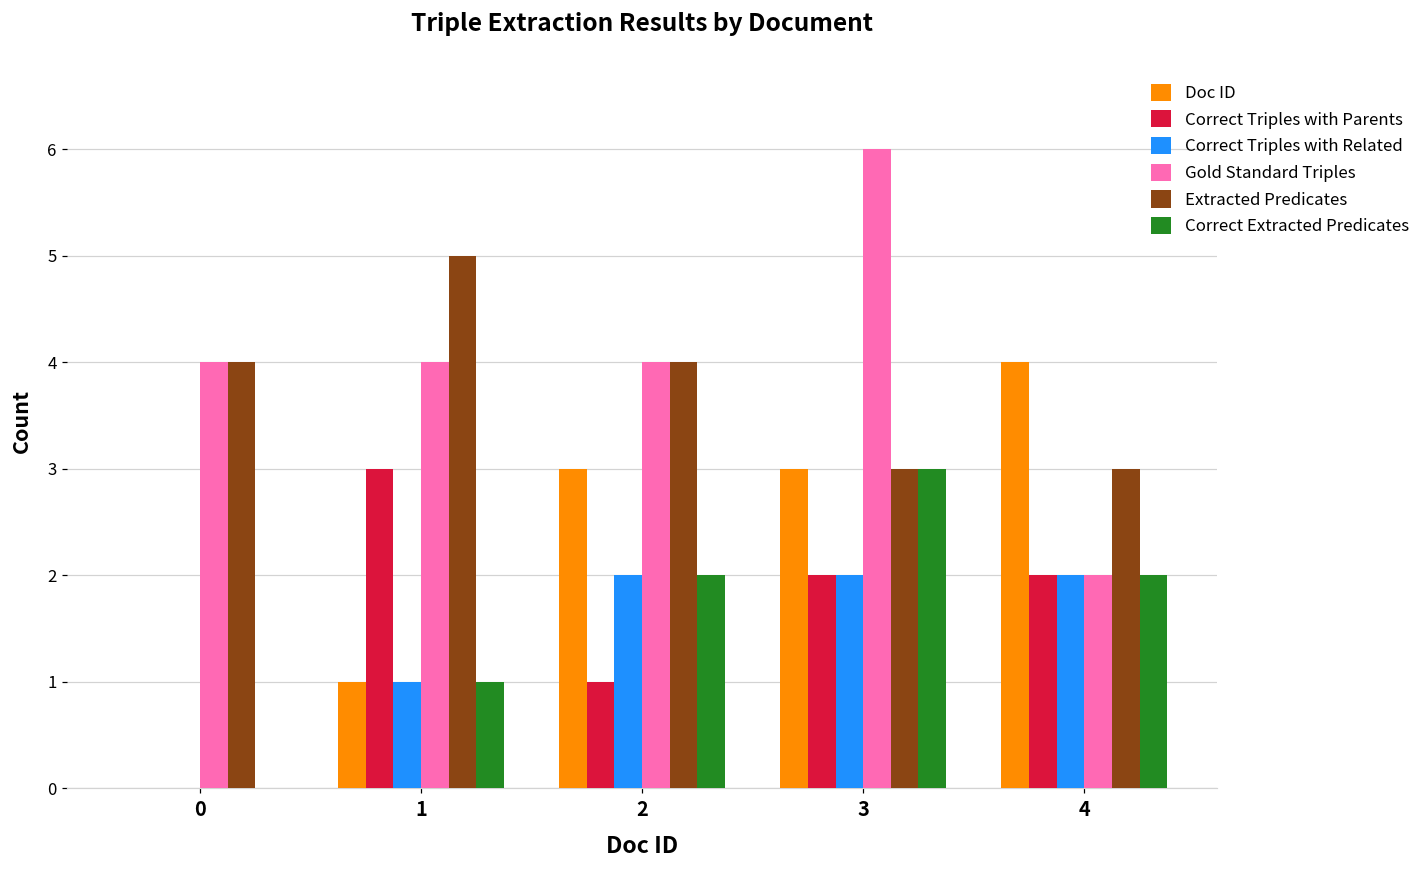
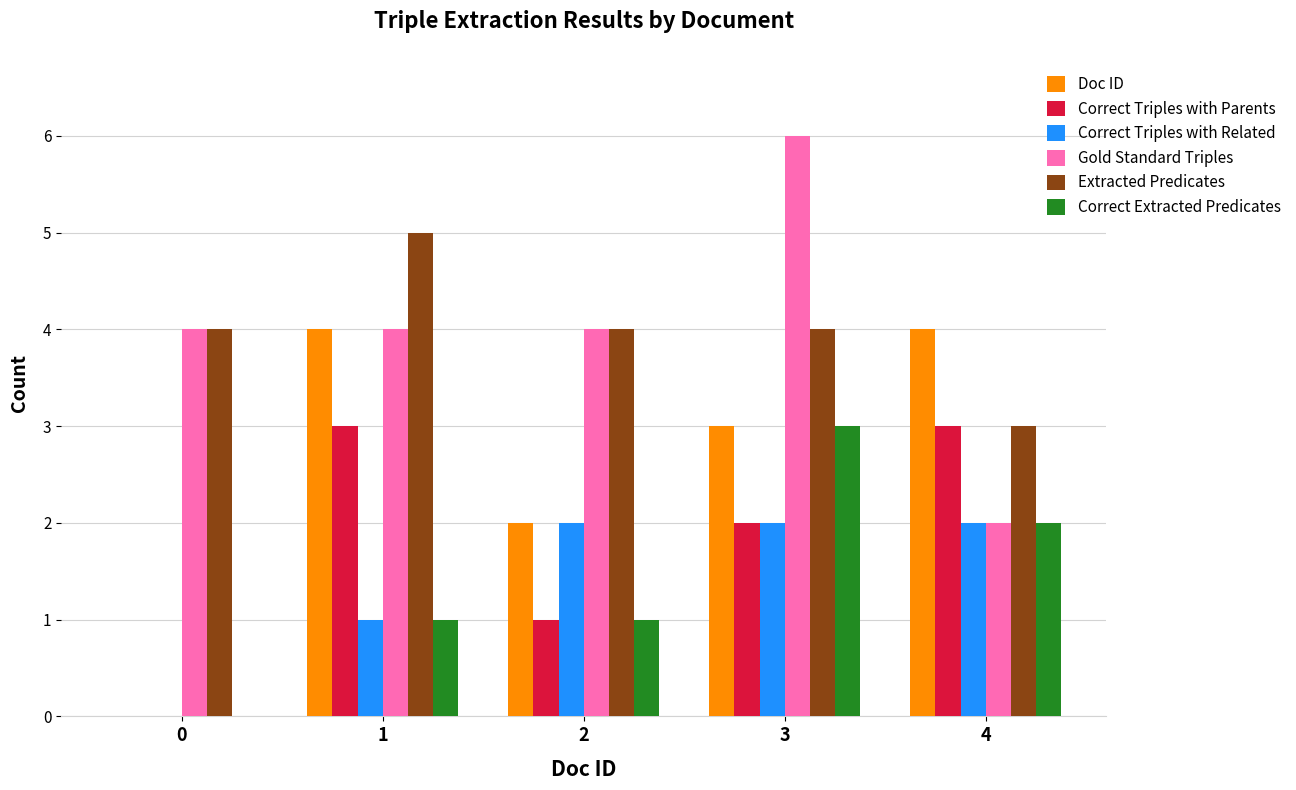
Doc ID, 1: 1 -> 4
Doc ID, 2: 3 -> 2
Correct Extracted Predicates, 2: 2 -> 1
Extracted Predicates, 3: 3 -> 4
Correct Triples with Parents, 4: 2 -> 3
